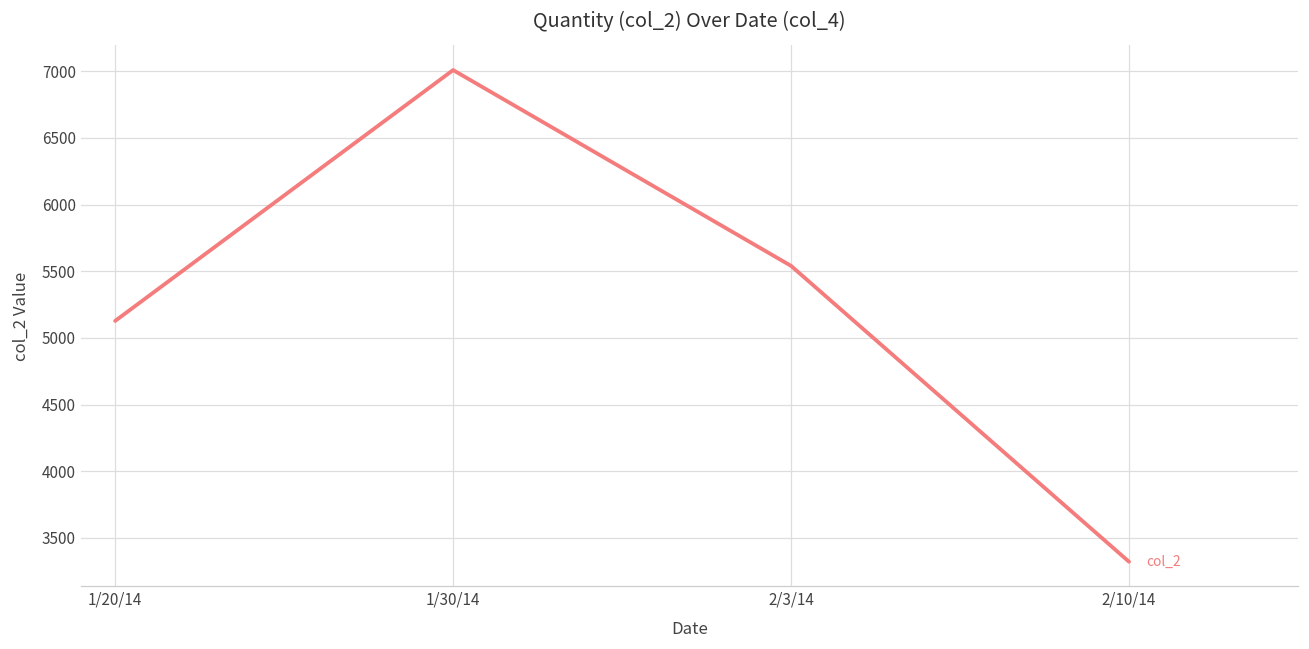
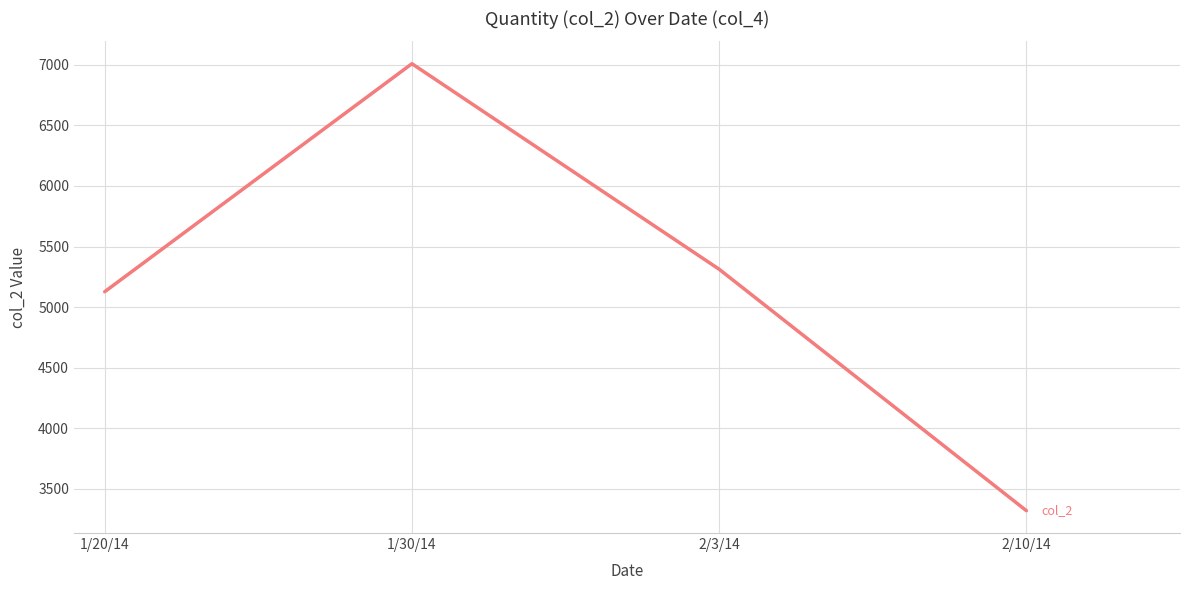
2/3/14: 5540 -> 5310
